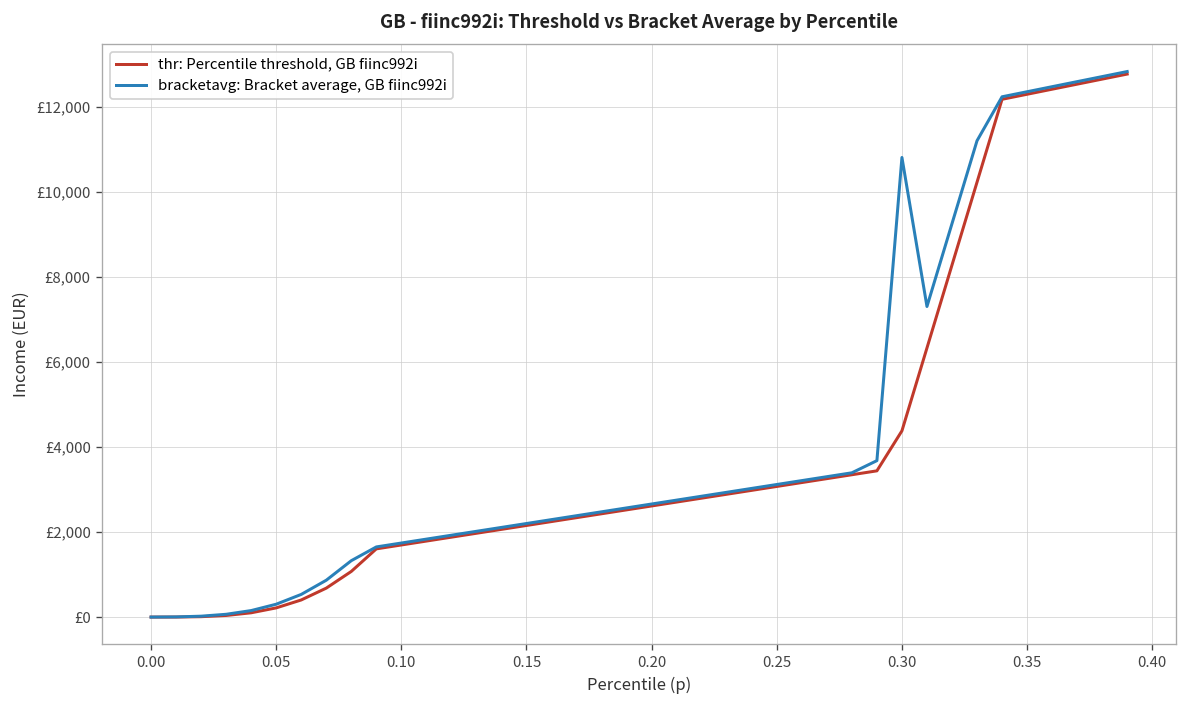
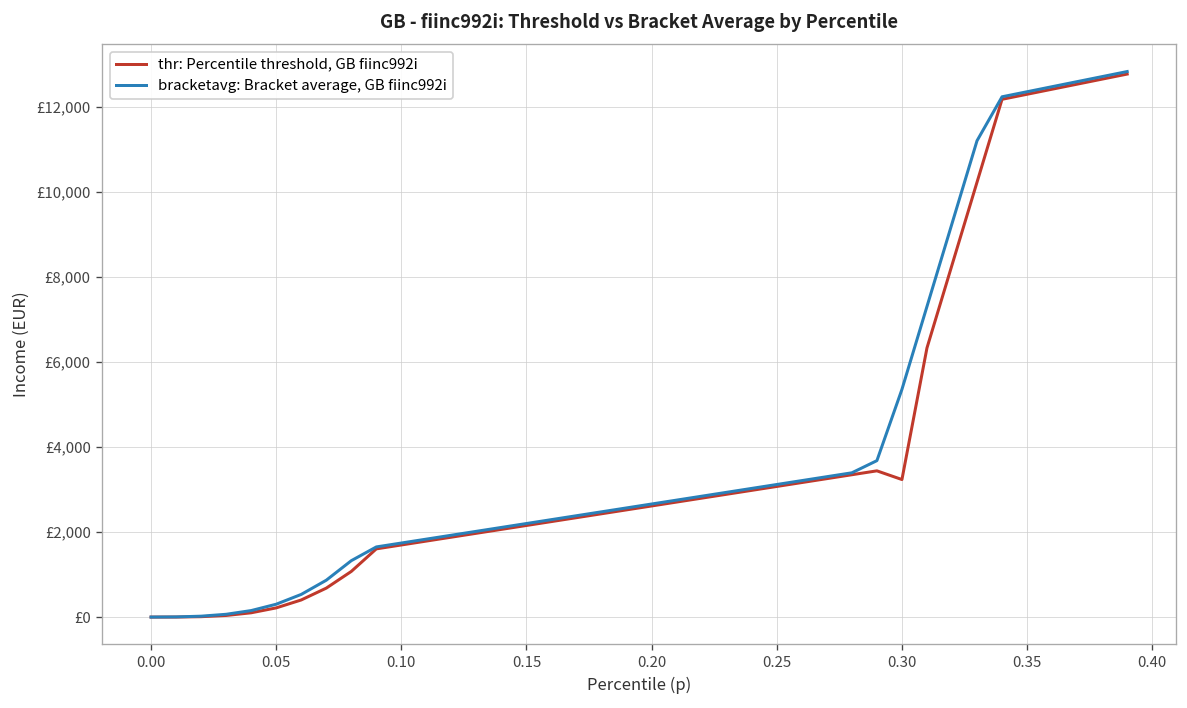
thr: Percentile threshold, GB fiinc992i, 0.30: £4,400 -> £3,200
bracketavg: Bracket average, GB fiinc992i, 0.30: £10,800 -> £5,400
